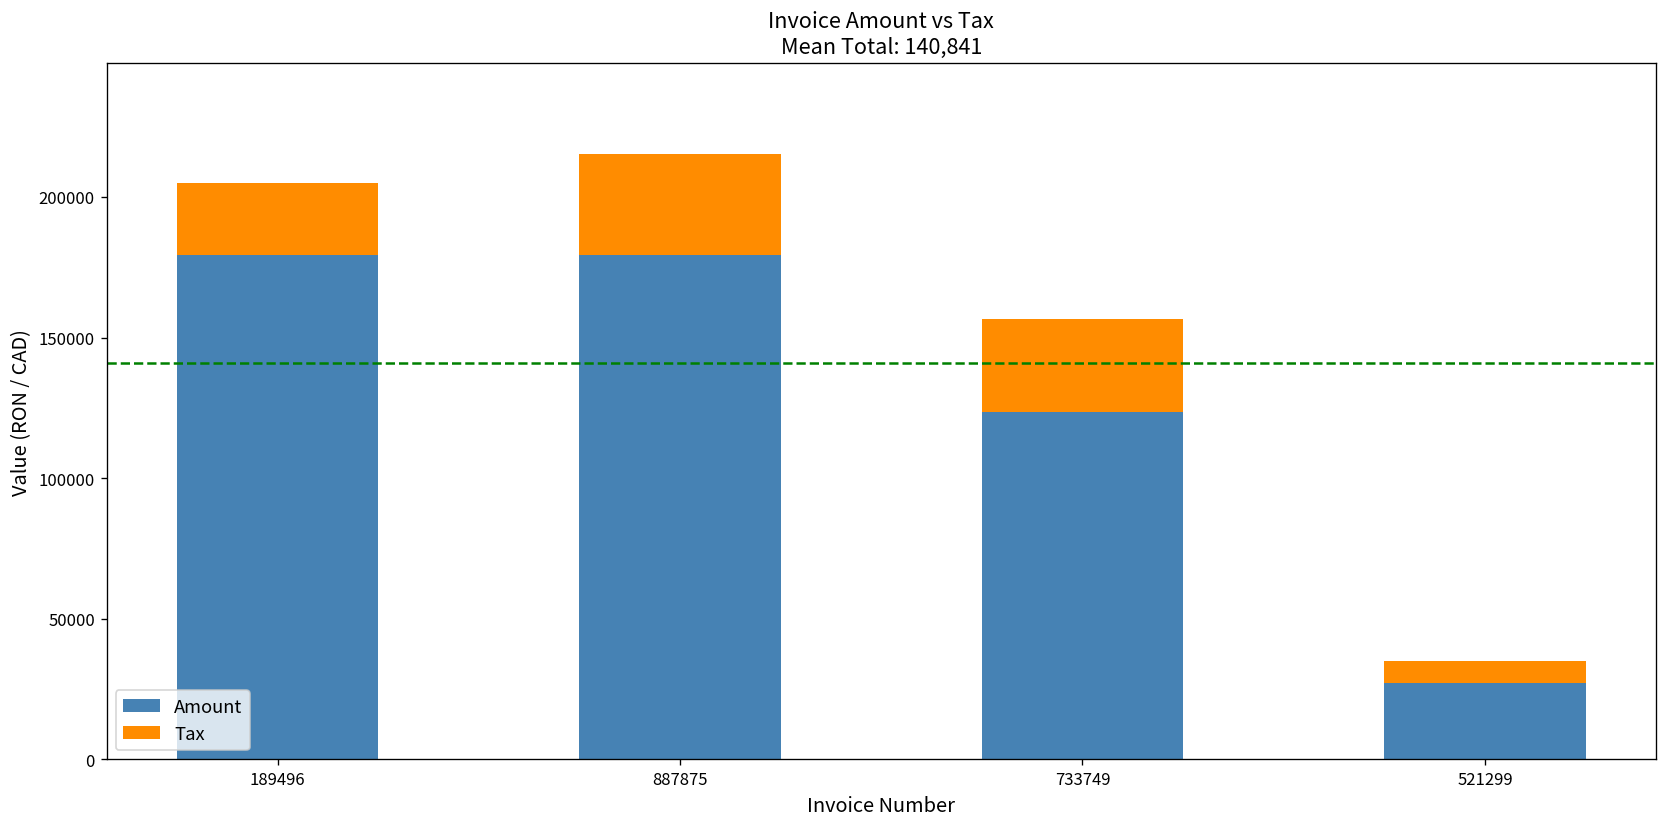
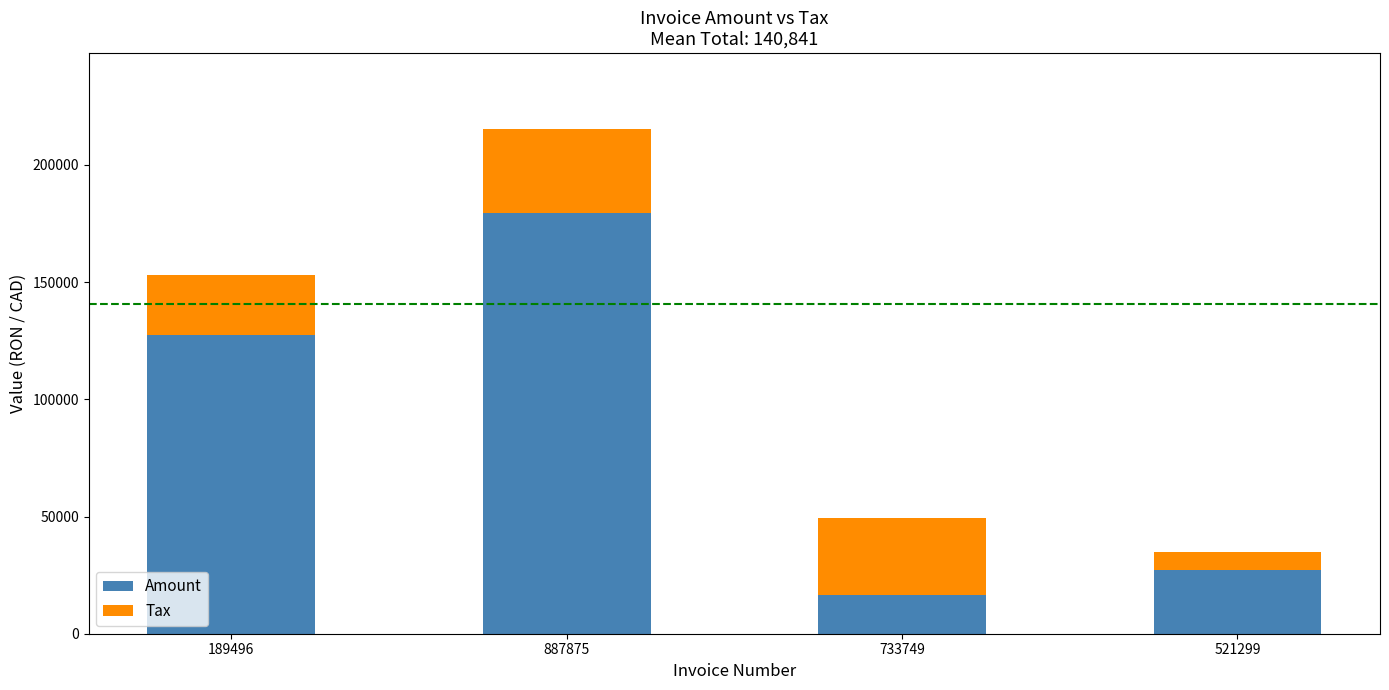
Amount, 189496: 179000 -> 128000
Amount, 733749: 124000 -> 16000
